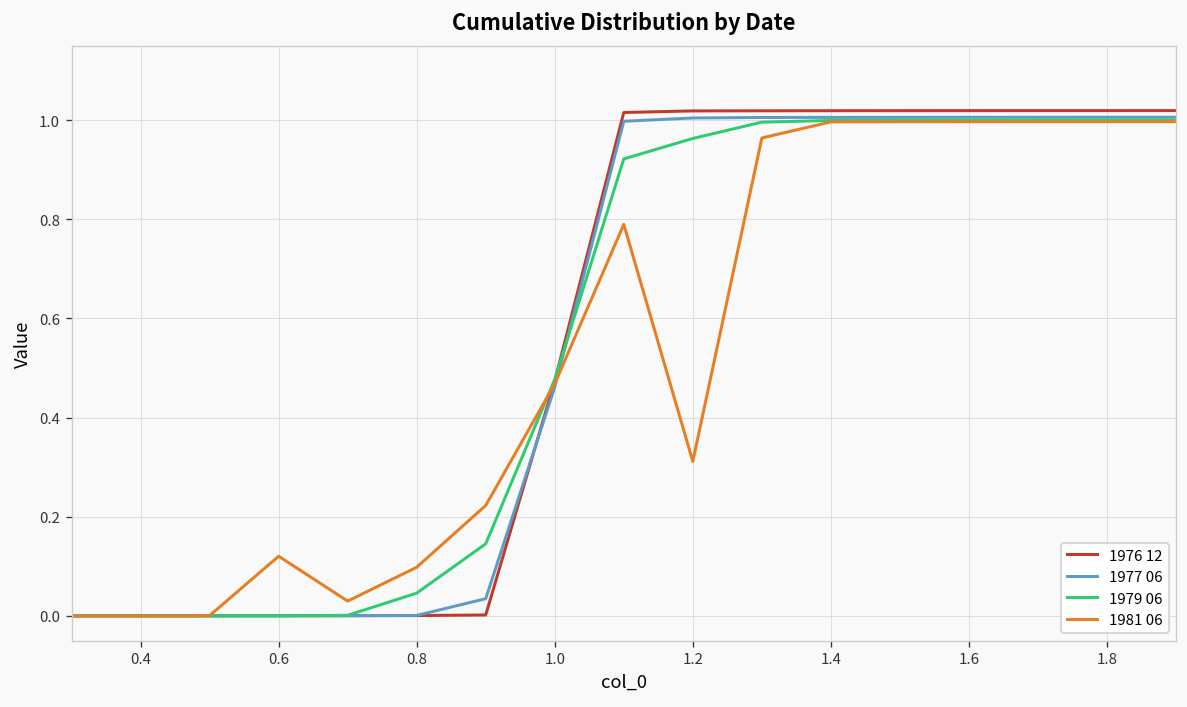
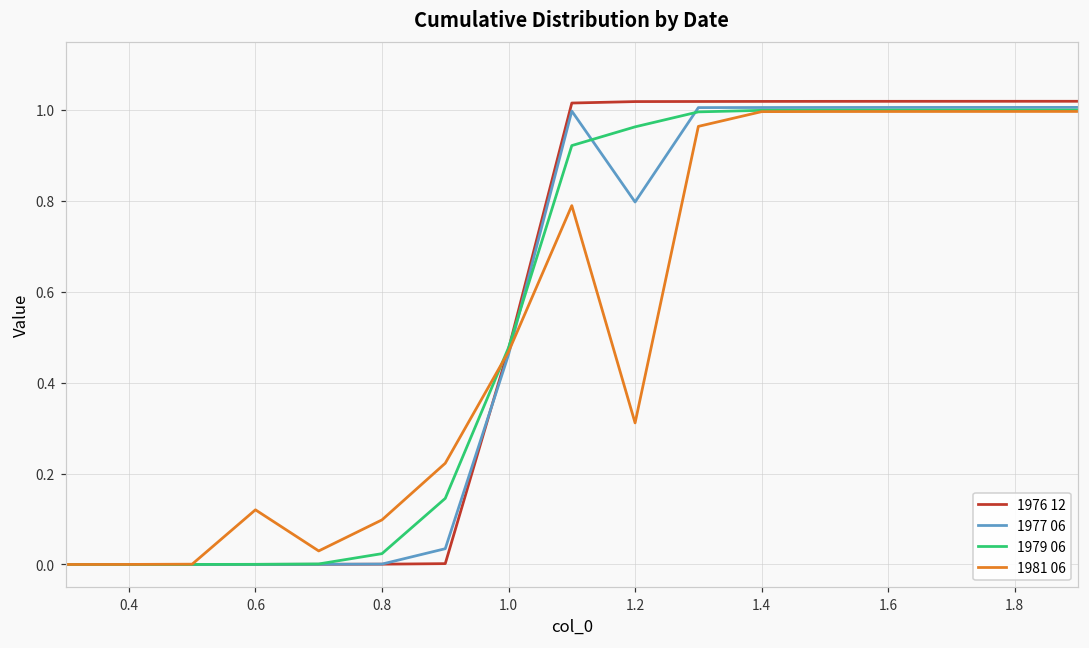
1979 06, 0.8: 0.05 -> 0.02
1977 06, 1.2: 1.00 -> 0.80
